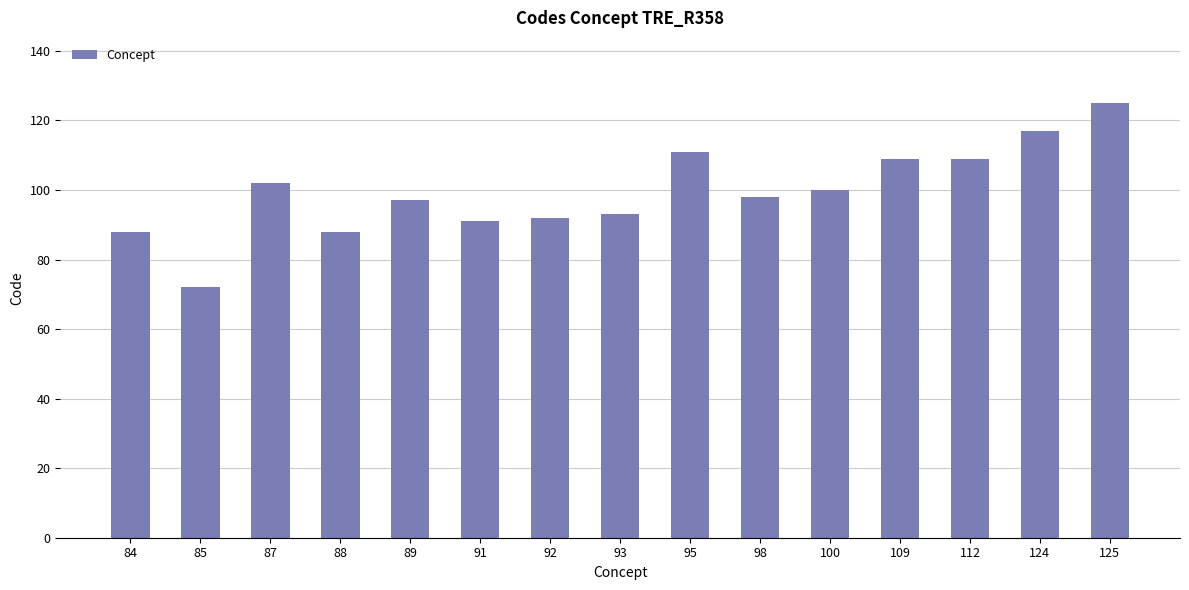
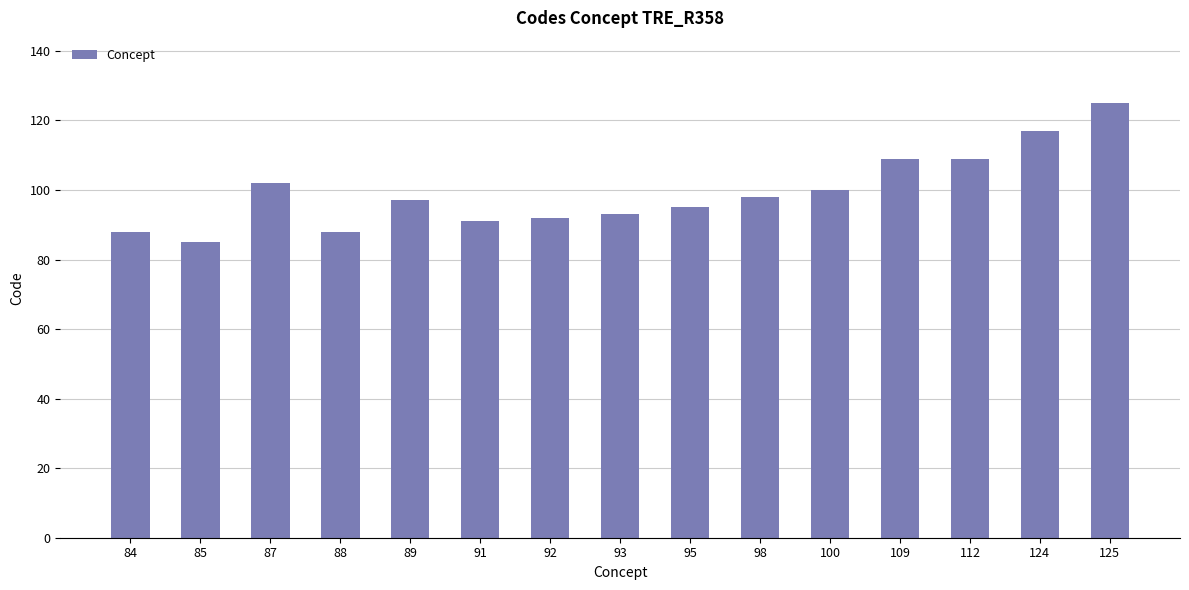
85: 72 -> 85
95: 111 -> 95
